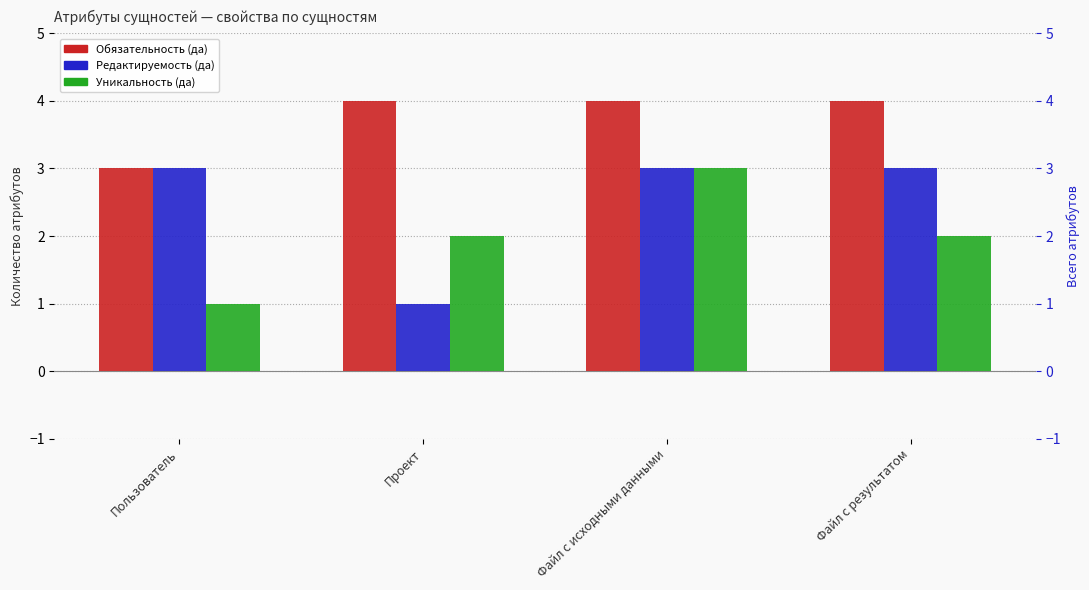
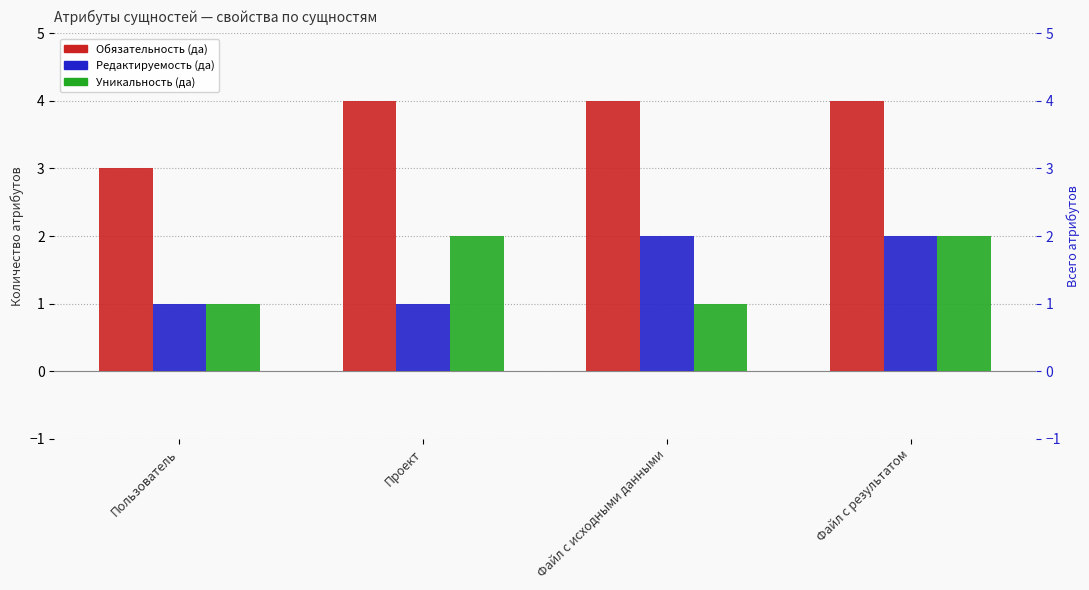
Редактируемость (да), Пользователь: 3 -> 1
Редактируемость (да), Файл с исходными данными: 3 -> 2
Уникальность (да), Файл с исходными данными: 3 -> 1
Редактируемость (да), Файл с результатом: 3 -> 2
